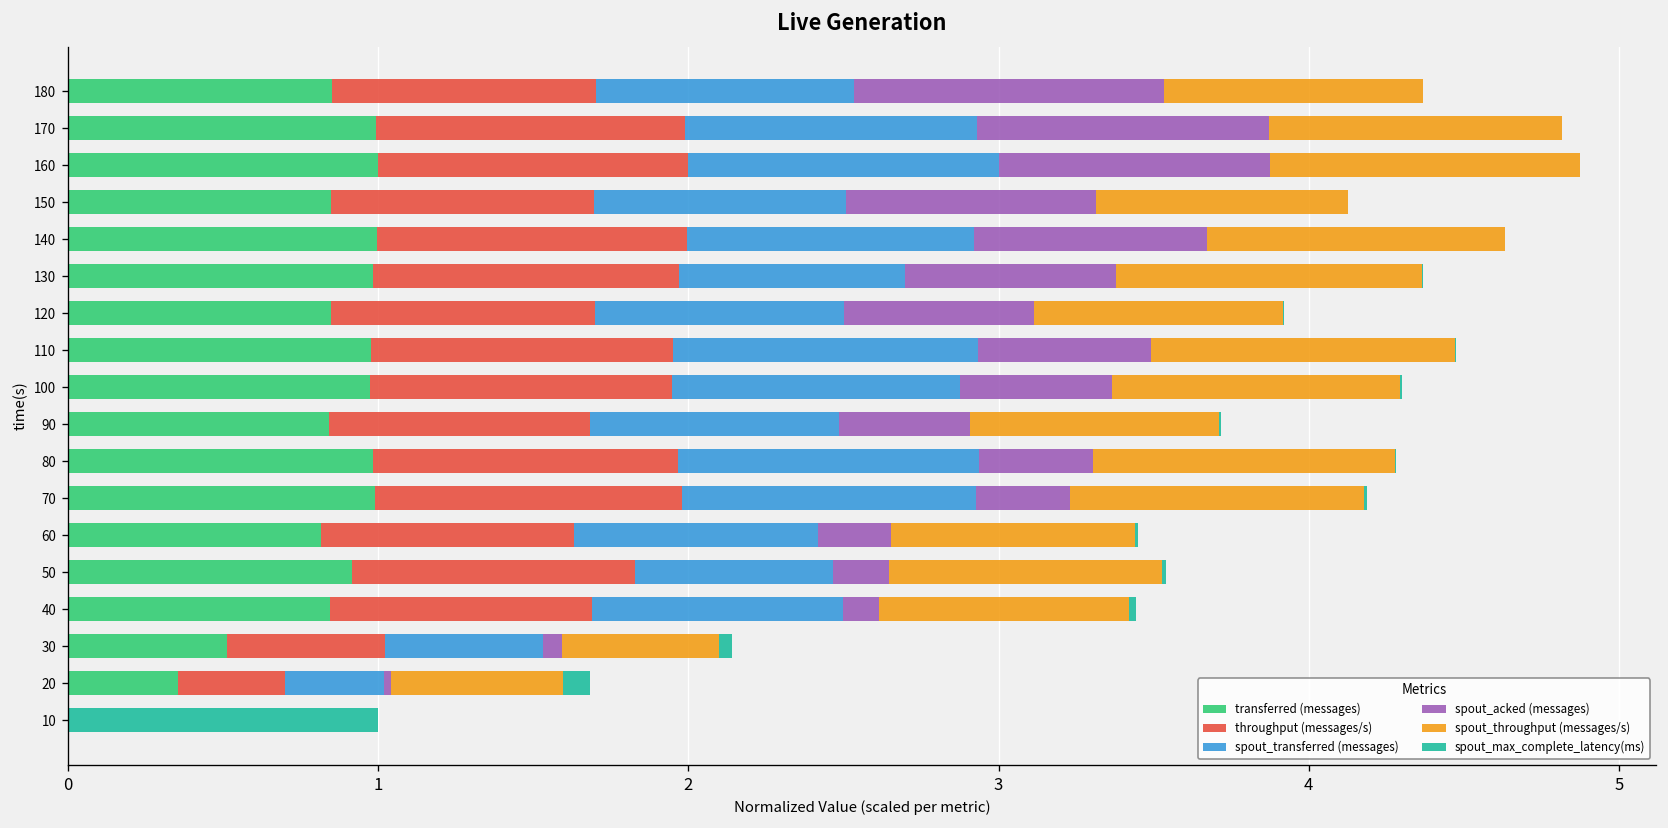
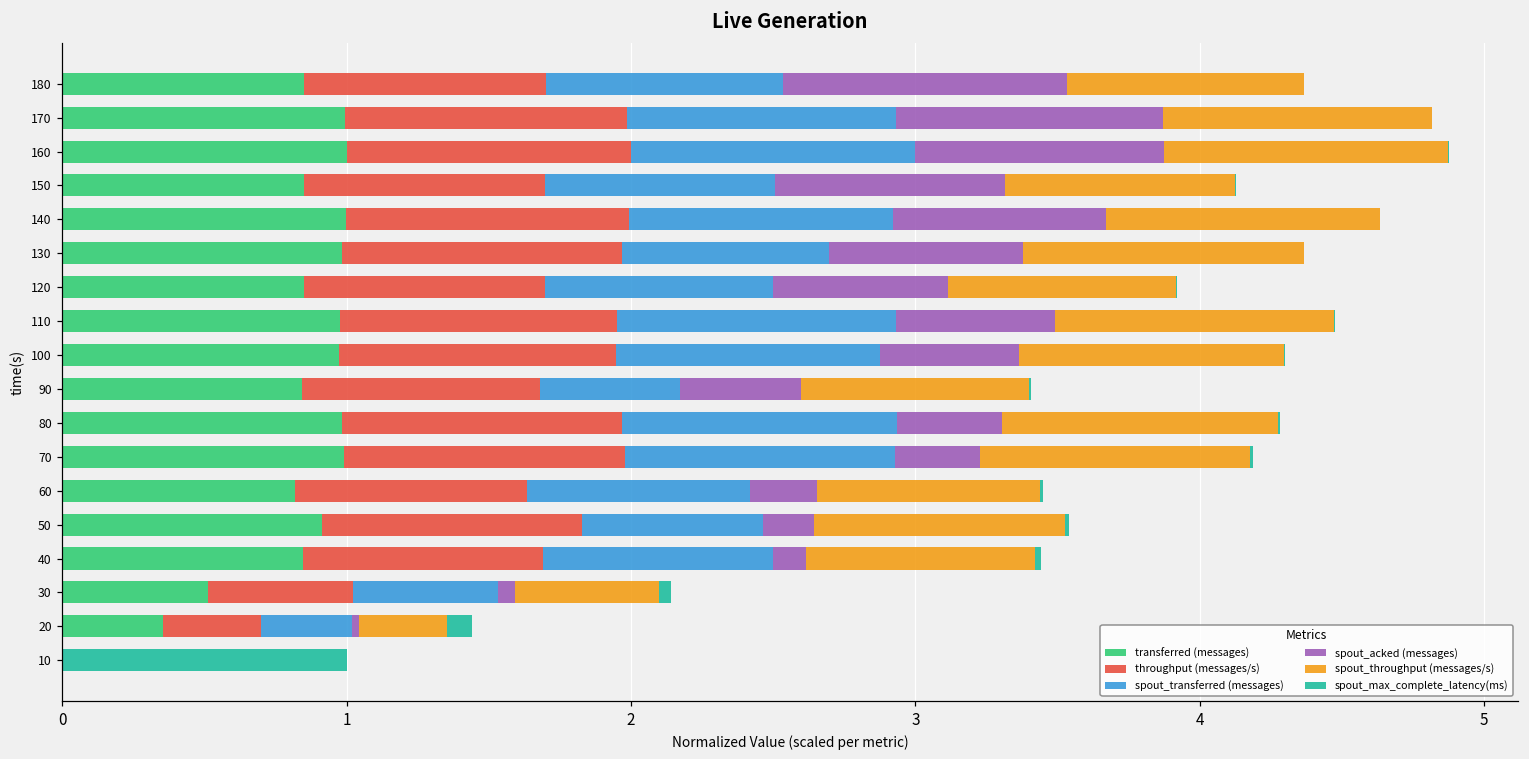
spout_transferred (messages), 90: 0.80 -> 0.49
spout_throughput (messages/s), 20: 0.55 -> 0.31
